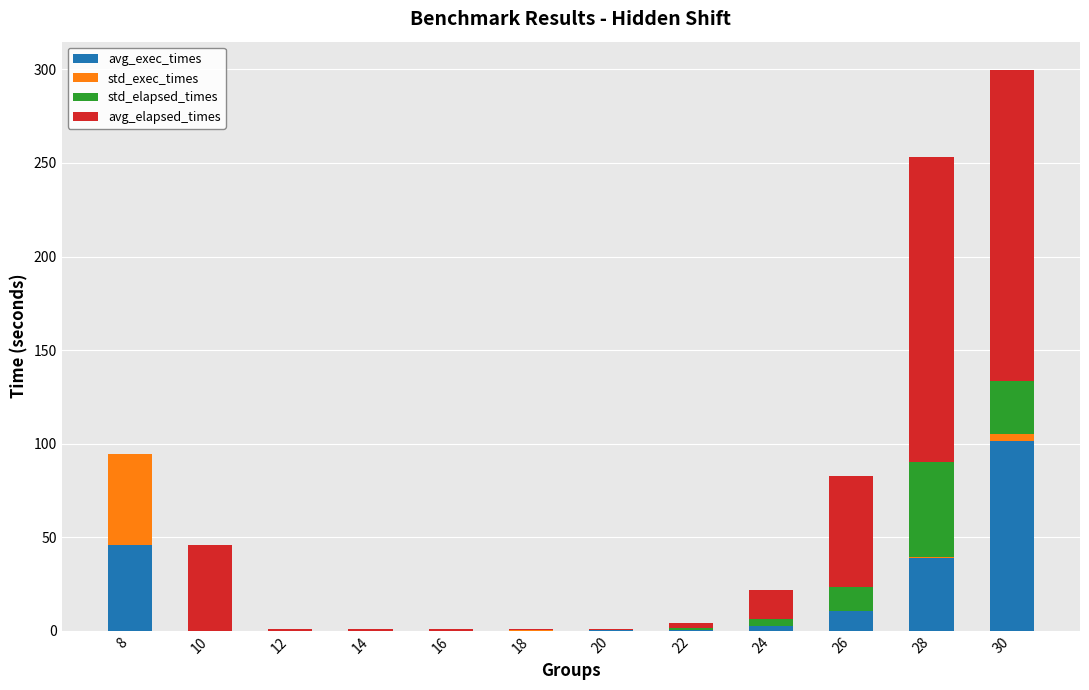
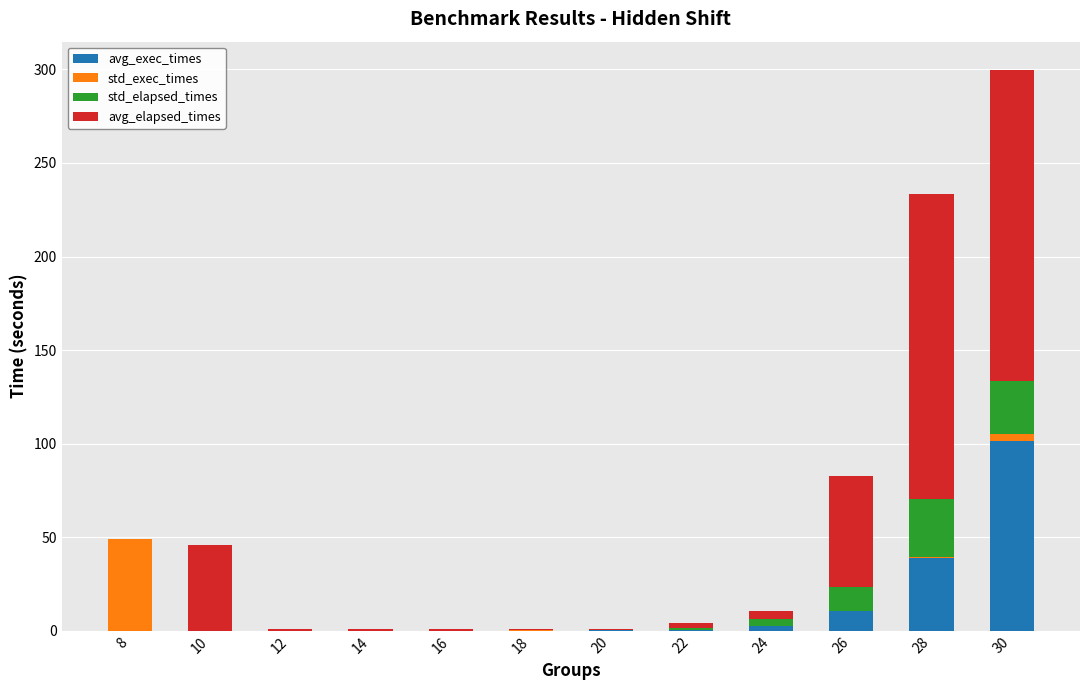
avg_exec_times, 8: 46 -> 0
avg_elapsed_times, 24: 15 -> 4
std_elapsed_times, 28: 51 -> 31
